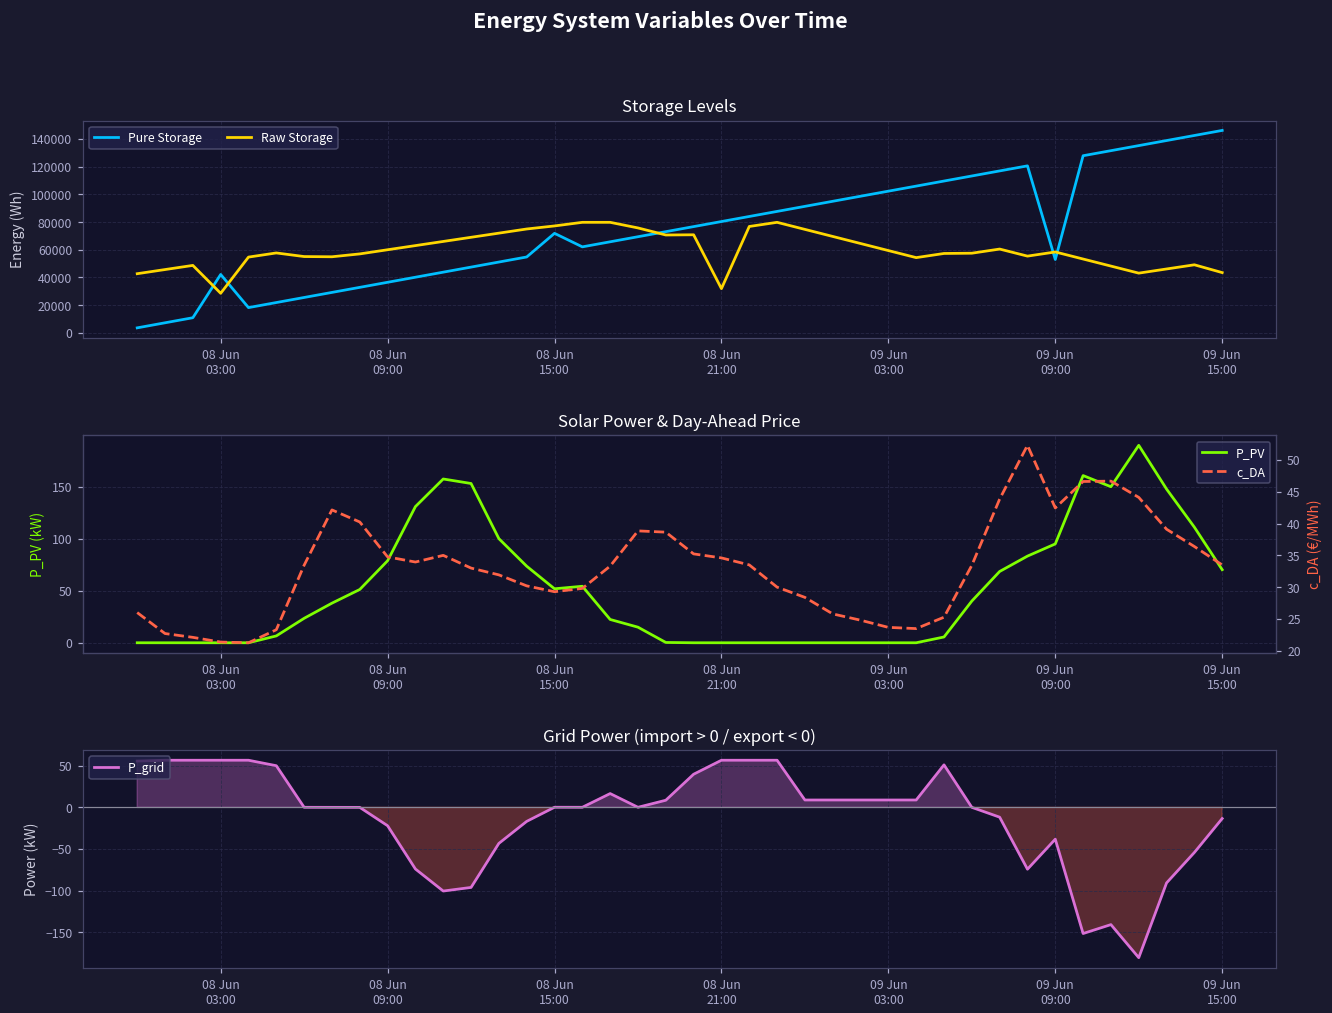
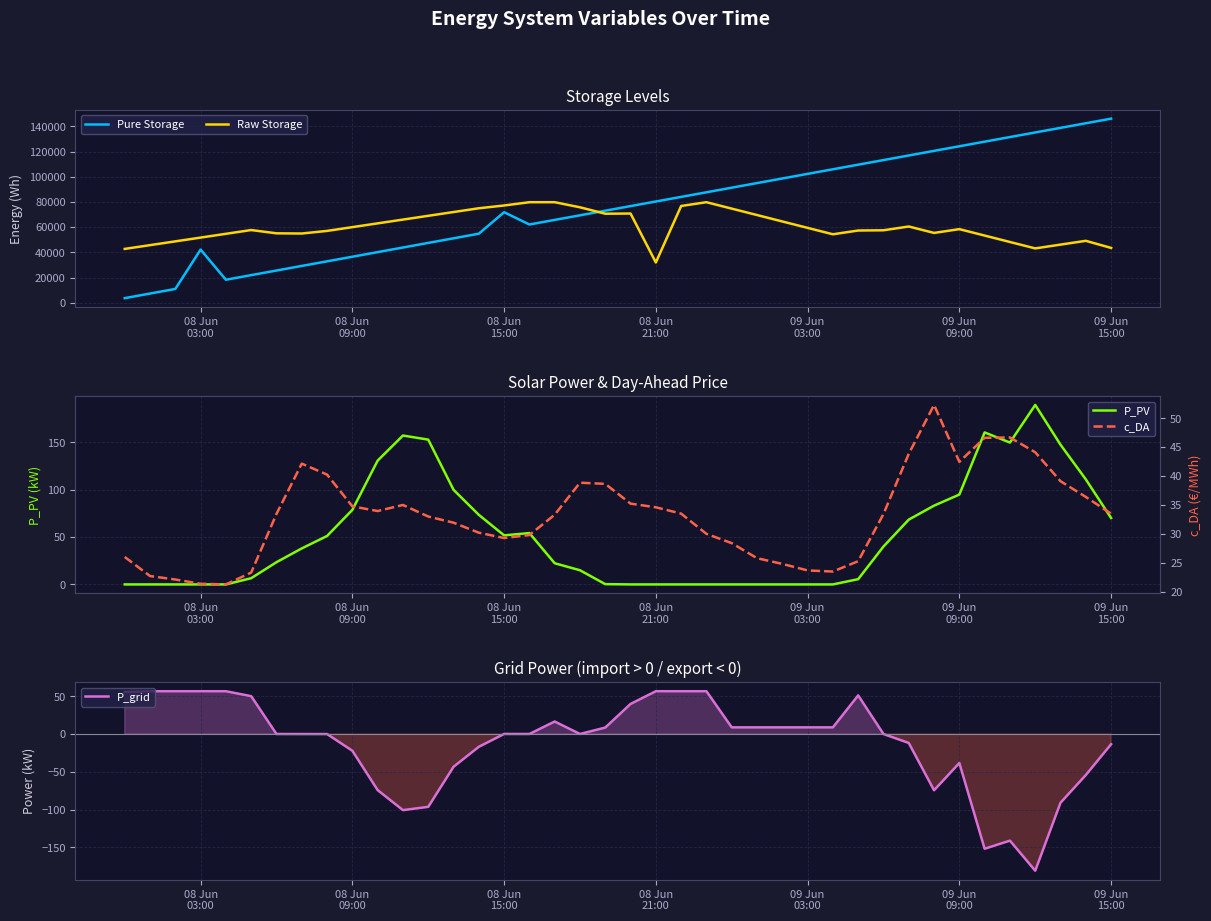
Storage Levels, Raw Storage, 08 Jun 03:00: 29000 -> 52000
Storage Levels, Pure Storage, 09 Jun 09:00: 53000 -> 124000
